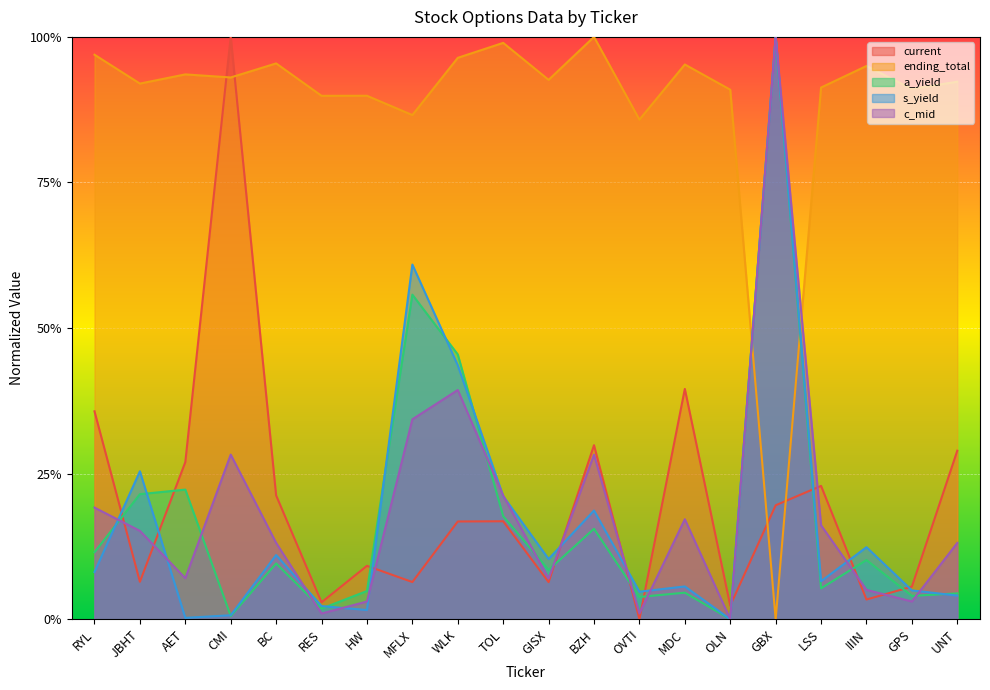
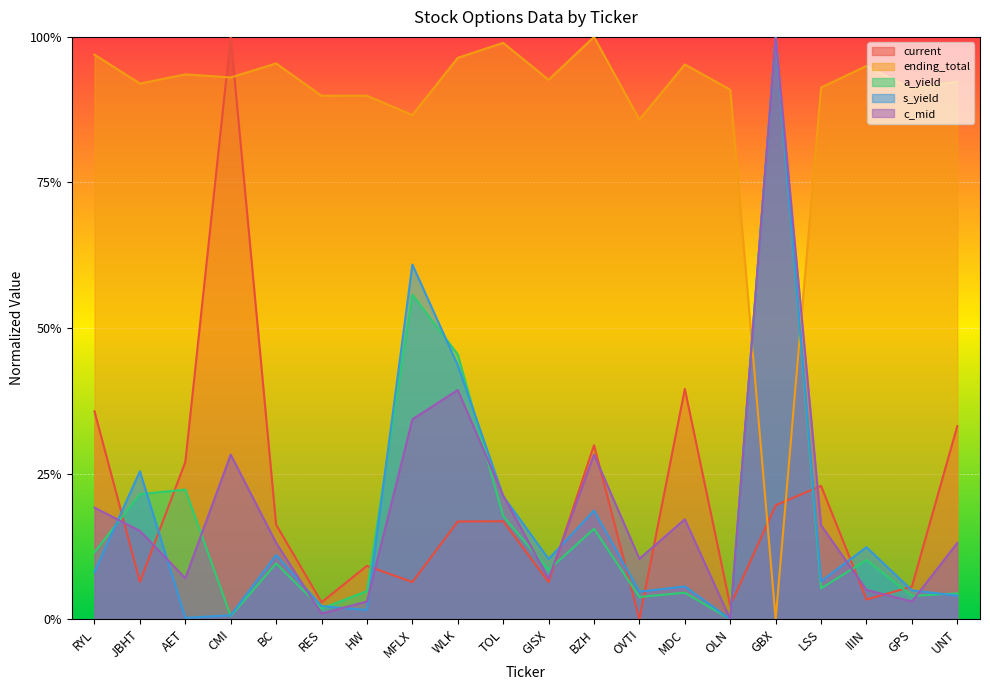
current, BC: 21% -> 16%
c_mid, OVTI: 1% -> 10%
current, UNT: 29% -> 33%
